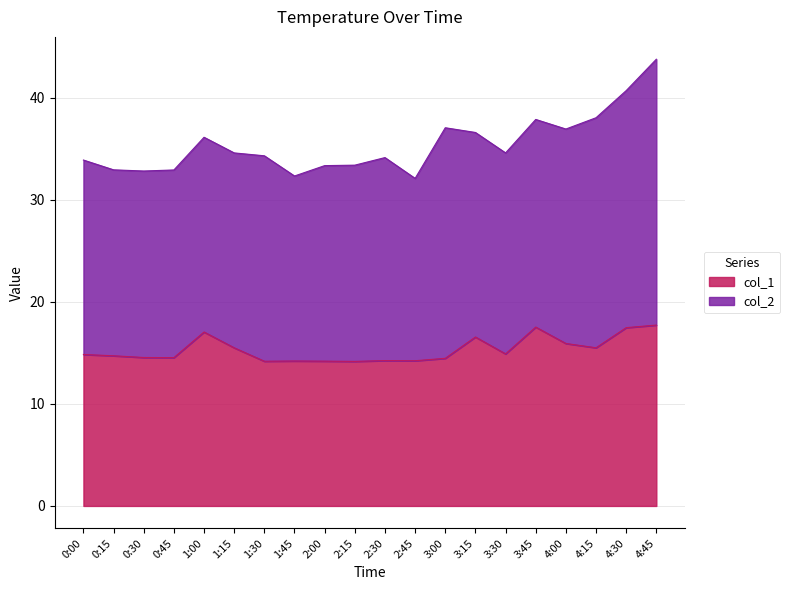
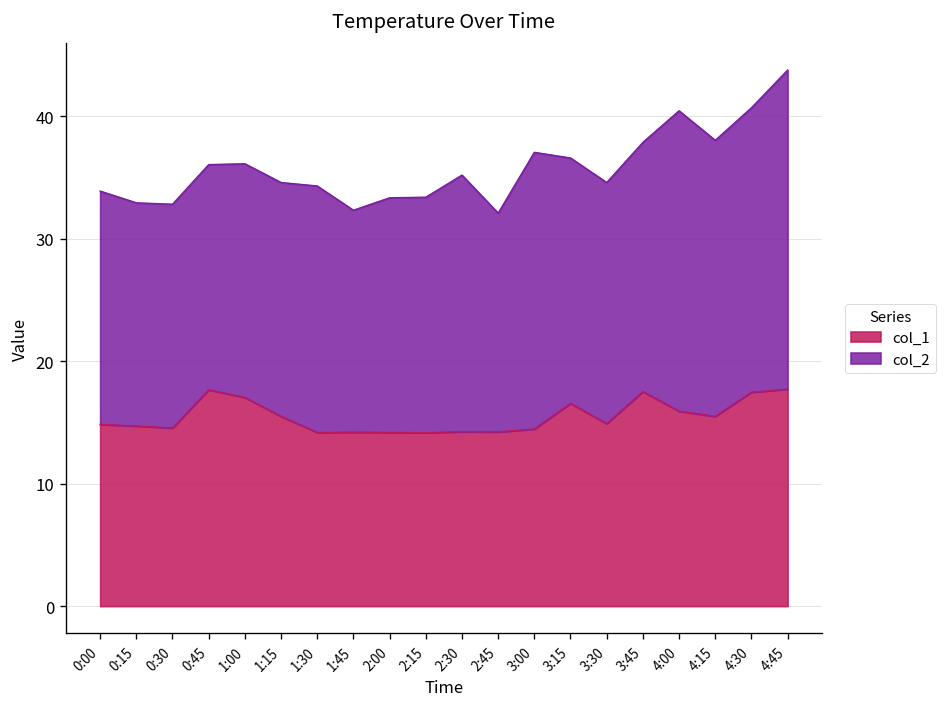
col_1, 0:45: 14.5 -> 17.7
col_2, 2:30: 19.9 -> 20.9
col_2, 4:00: 21.0 -> 24.5
